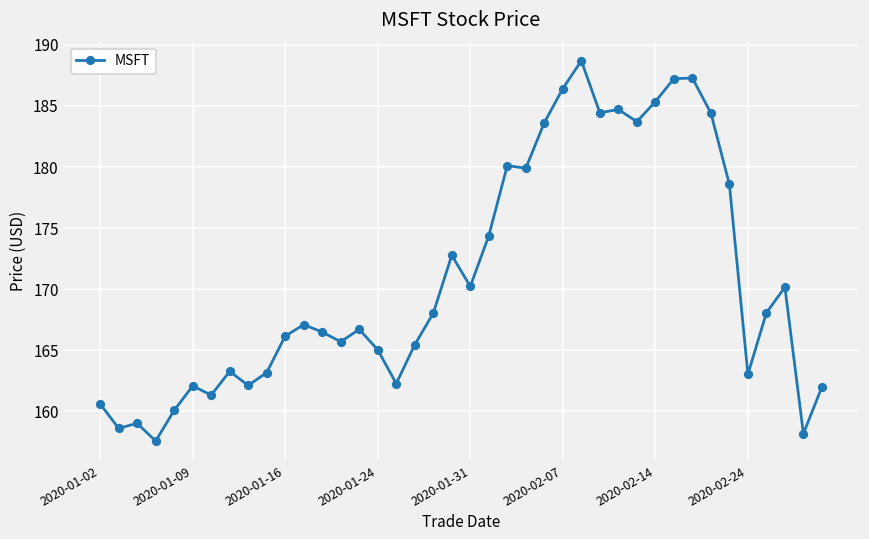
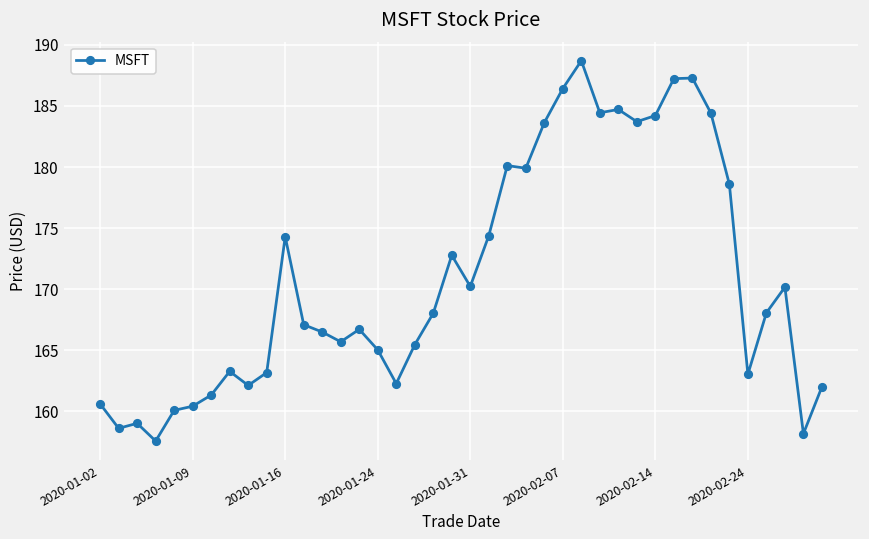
2020-01-09: 162.1 -> 160.4
2020-01-16: 166.2 -> 174.3
2020-02-14: 185.4 -> 184.2
